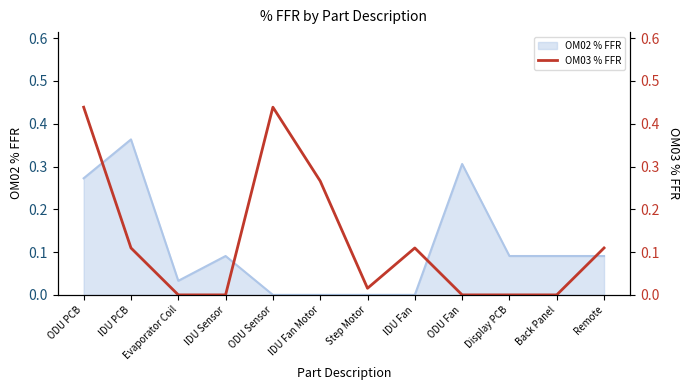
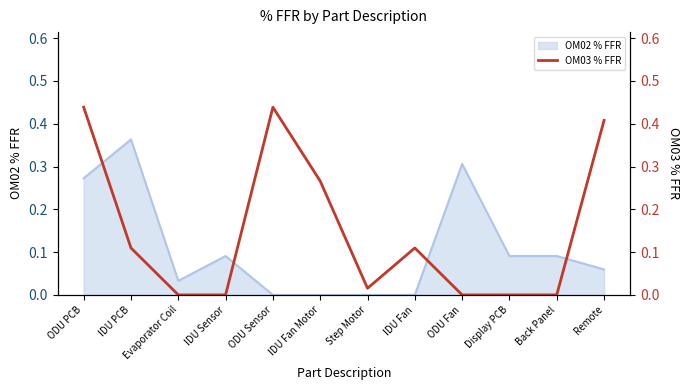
OM02 % FFR, Remote: 0.09 -> 0.06
OM03 % FFR, Remote: 0.11 -> 0.41
